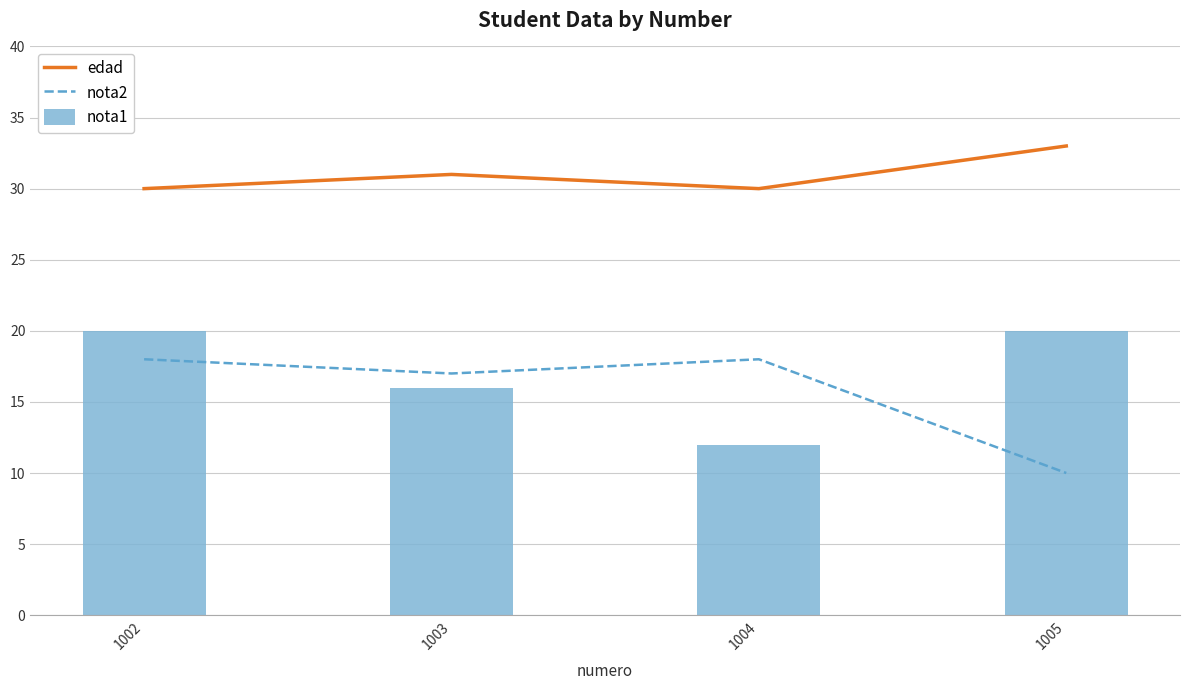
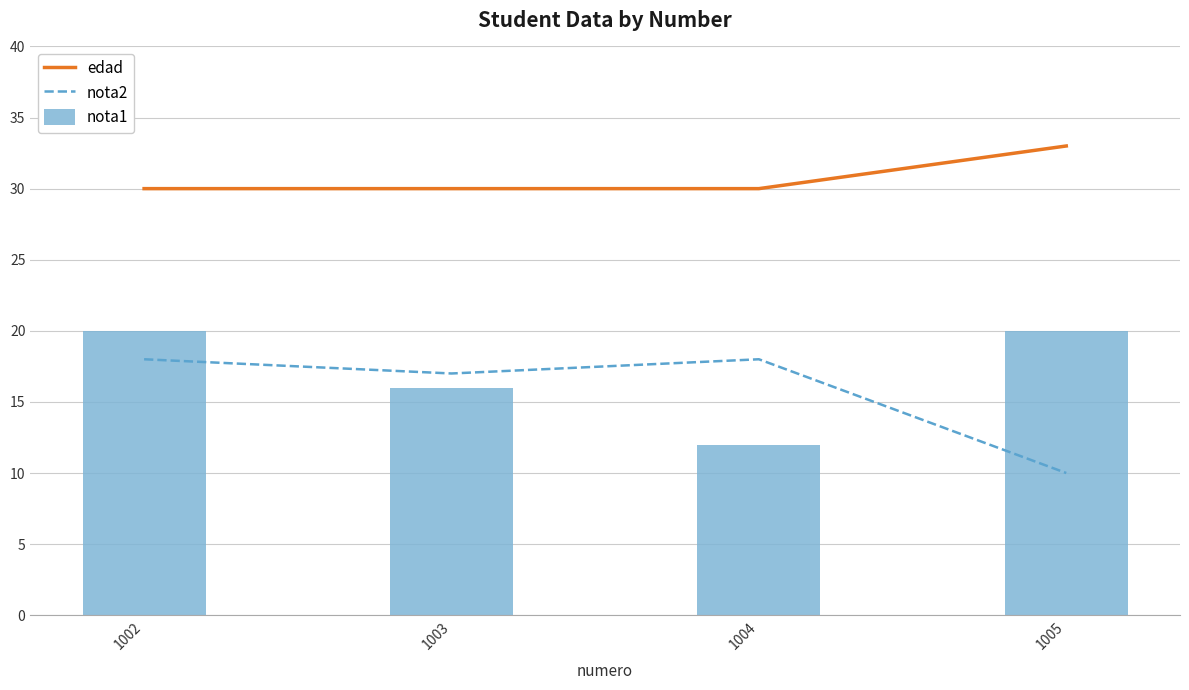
edad, 1003: 31 -> 30
